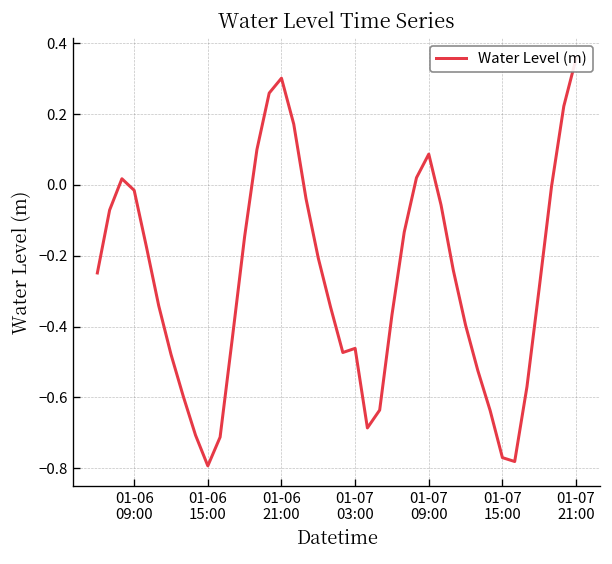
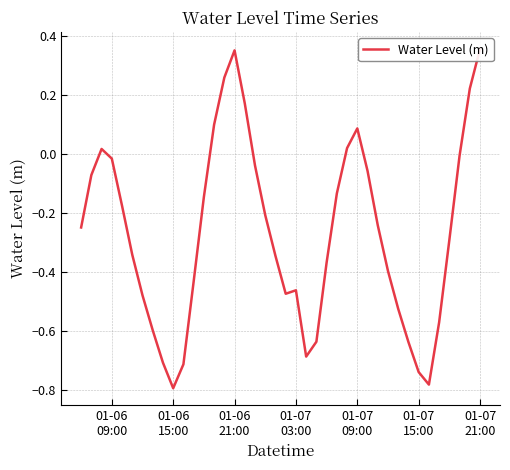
01-06 21:00: 0.30 -> 0.35
01-07 15:00: -0.77 -> -0.74
